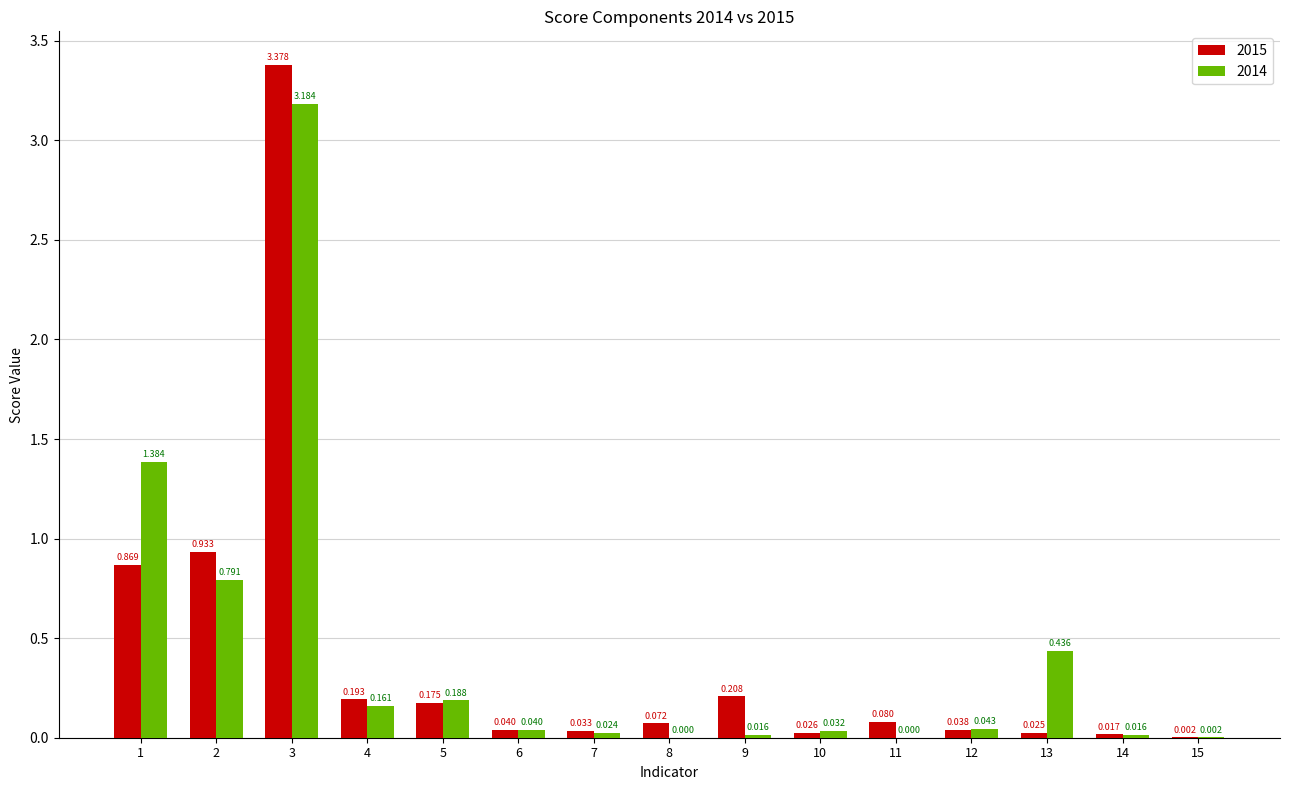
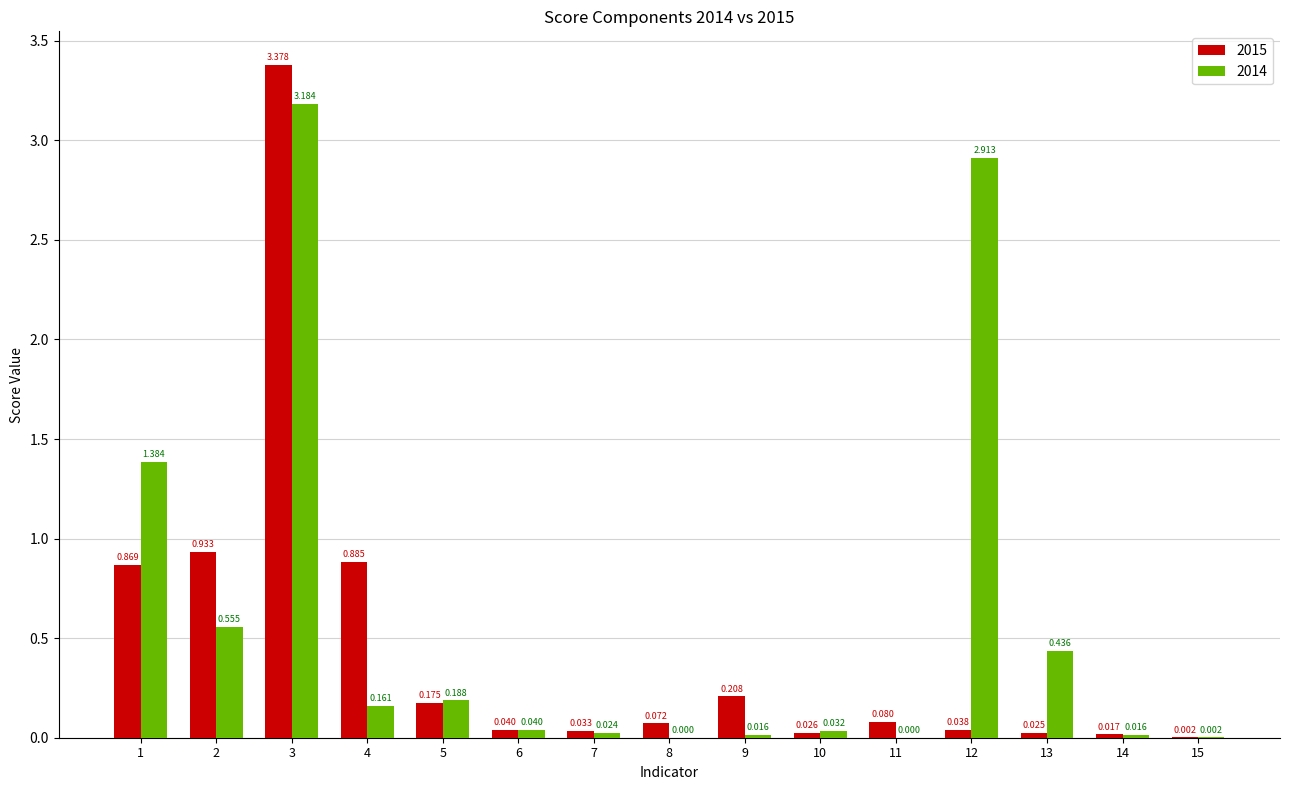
2014, 2: 0.791 -> 0.555
2015, 4: 0.193 -> 0.885
2014, 12: 0.043 -> 2.913
